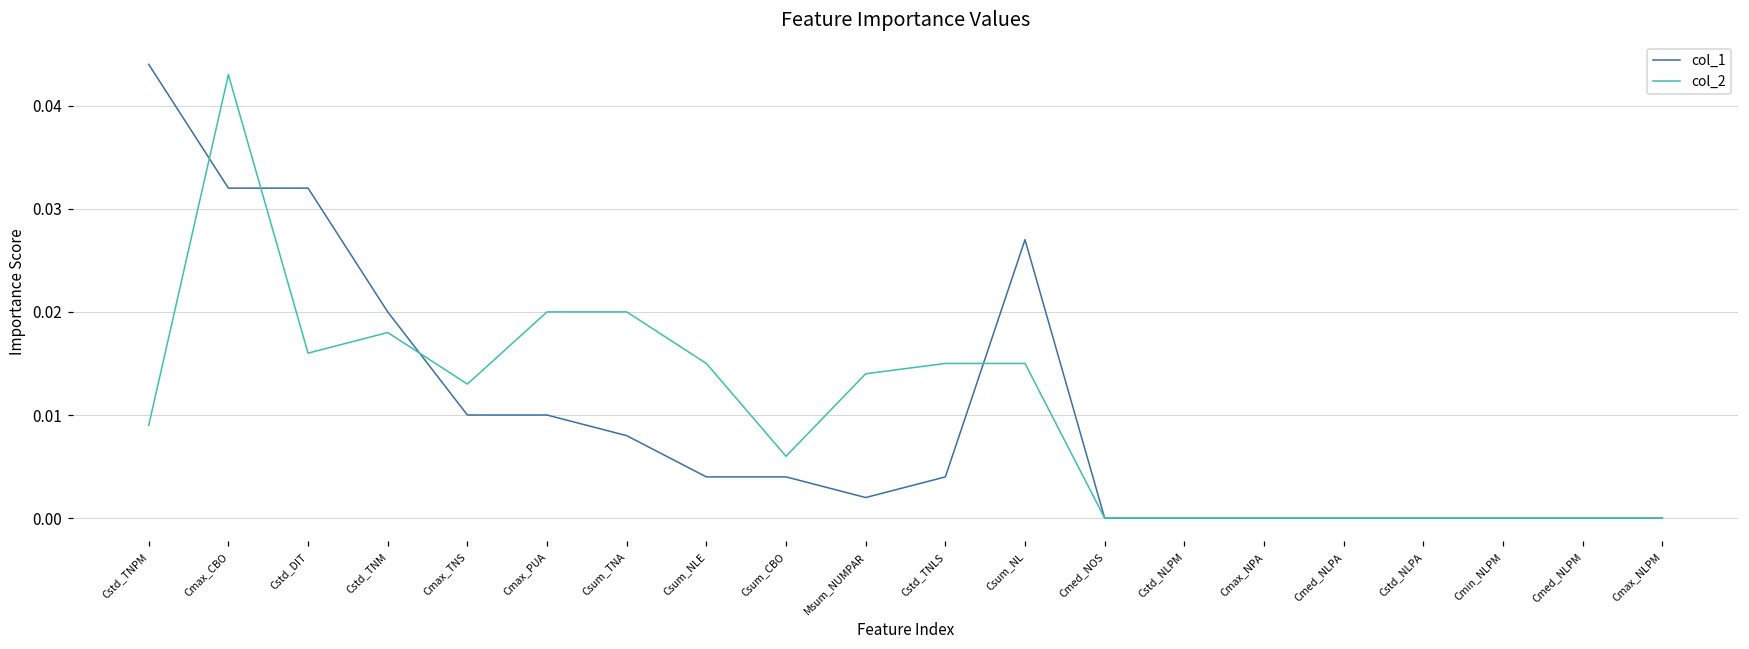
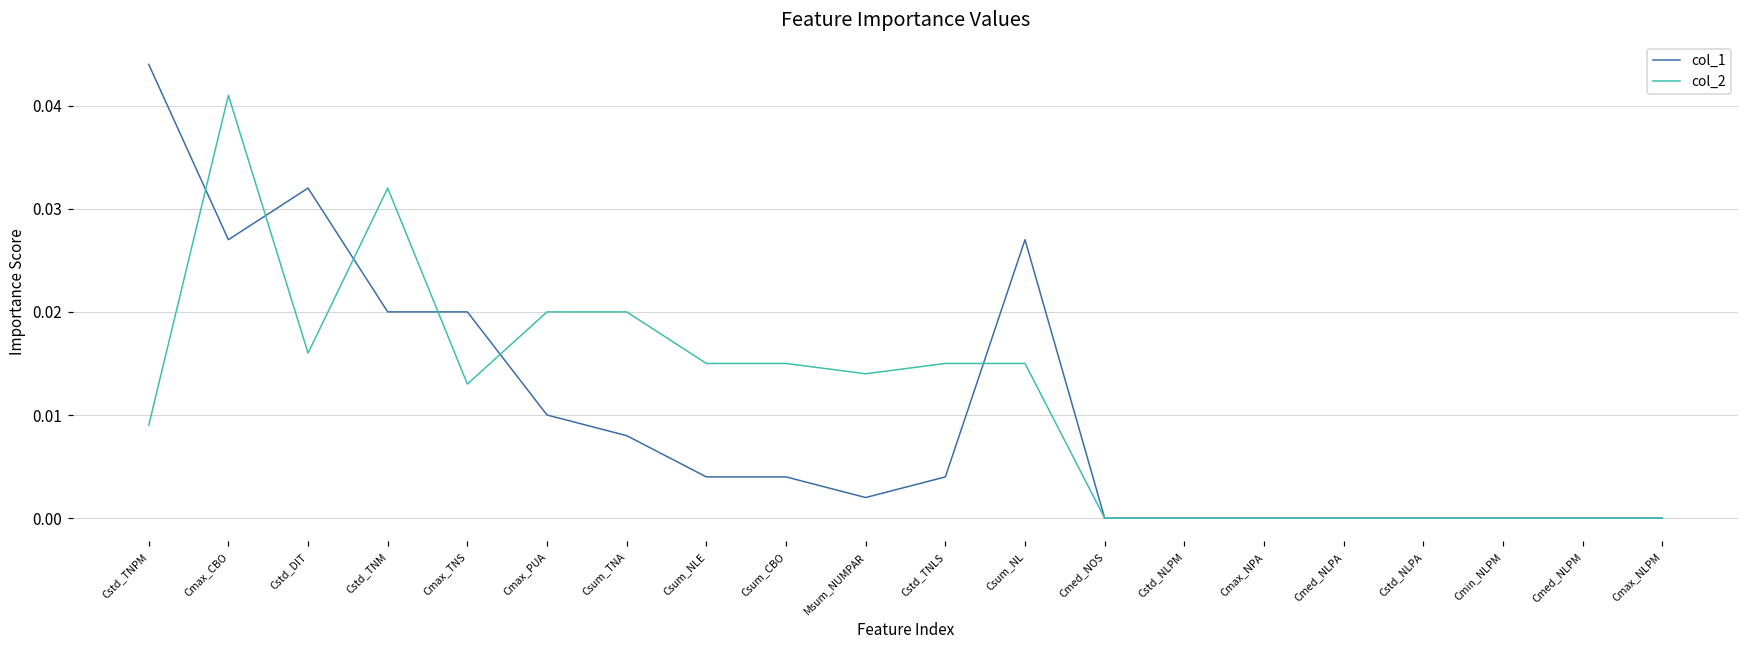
col_1, Cmax_CBO: 0.032 -> 0.027
col_2, Cmax_CBO: 0.043 -> 0.041
col_2, Cstd_TNM: 0.018 -> 0.032
col_1, Cmax_TNS: 0.01 -> 0.02
col_2, Csum_CBO: 0.006 -> 0.015
